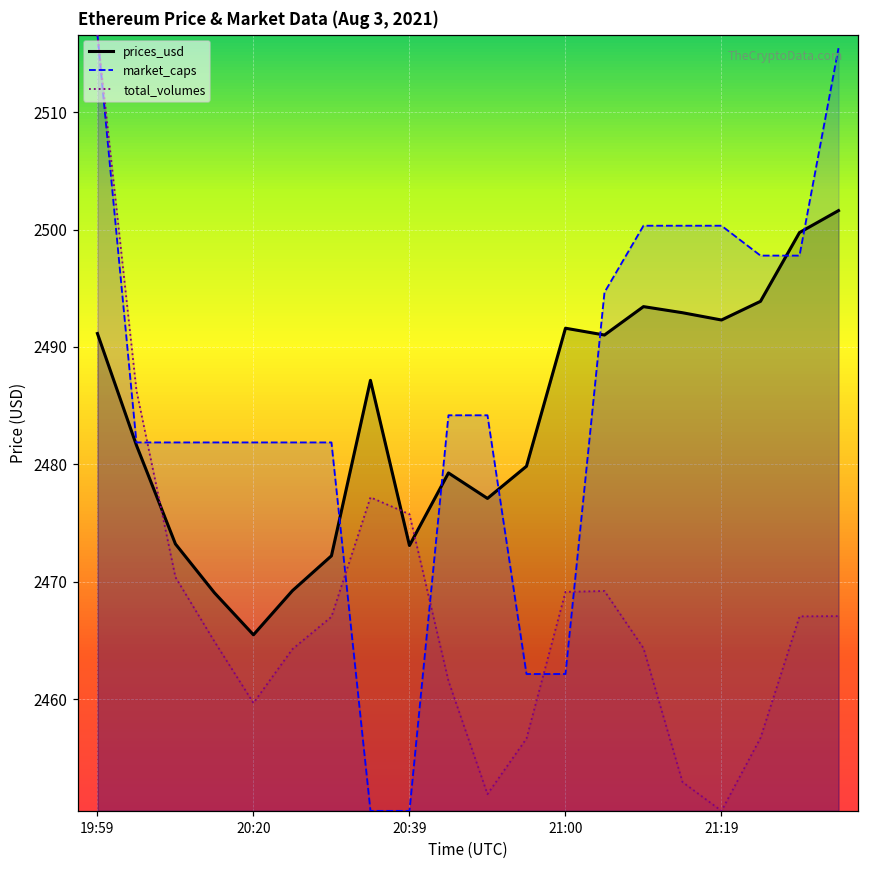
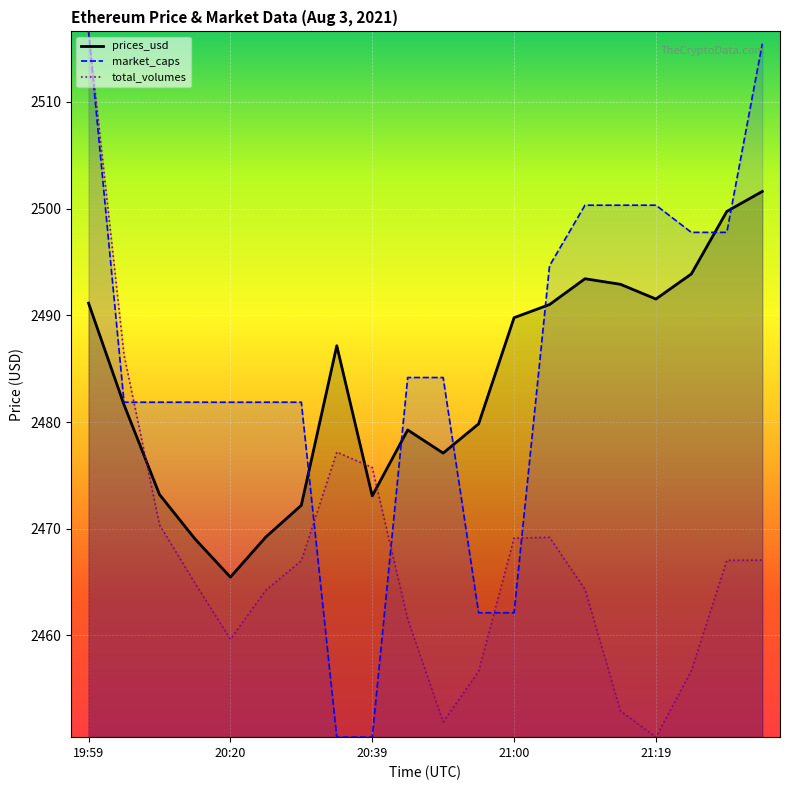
prices_usd, 21:00: 2491.6 -> 2489.8
prices_usd, 21:19: 2492.3 -> 2491.5
